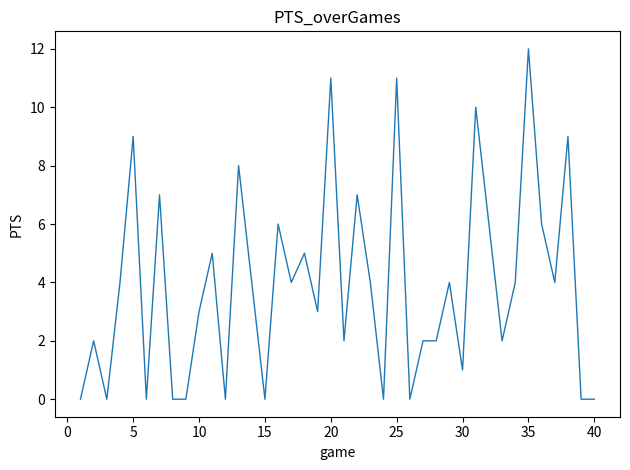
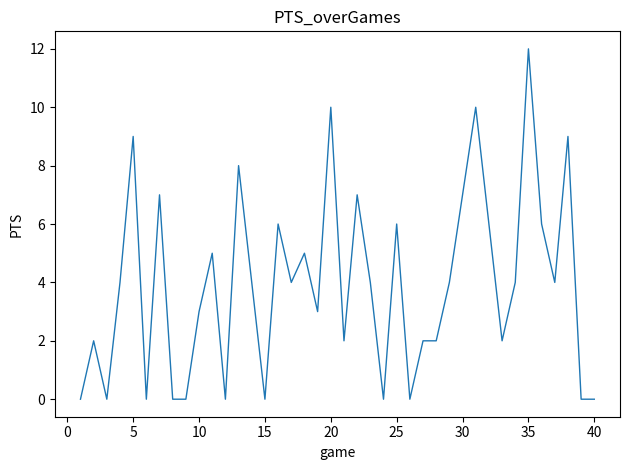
20: 11 -> 10
25: 11 -> 6
30: 1 -> 7
